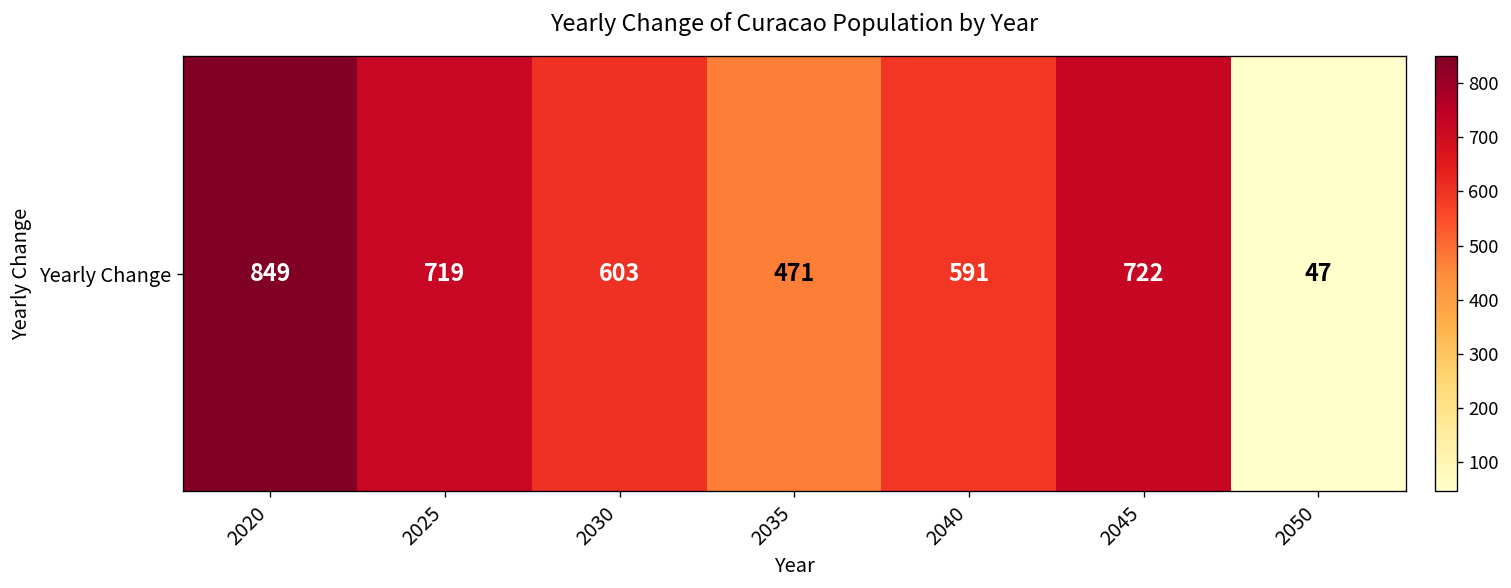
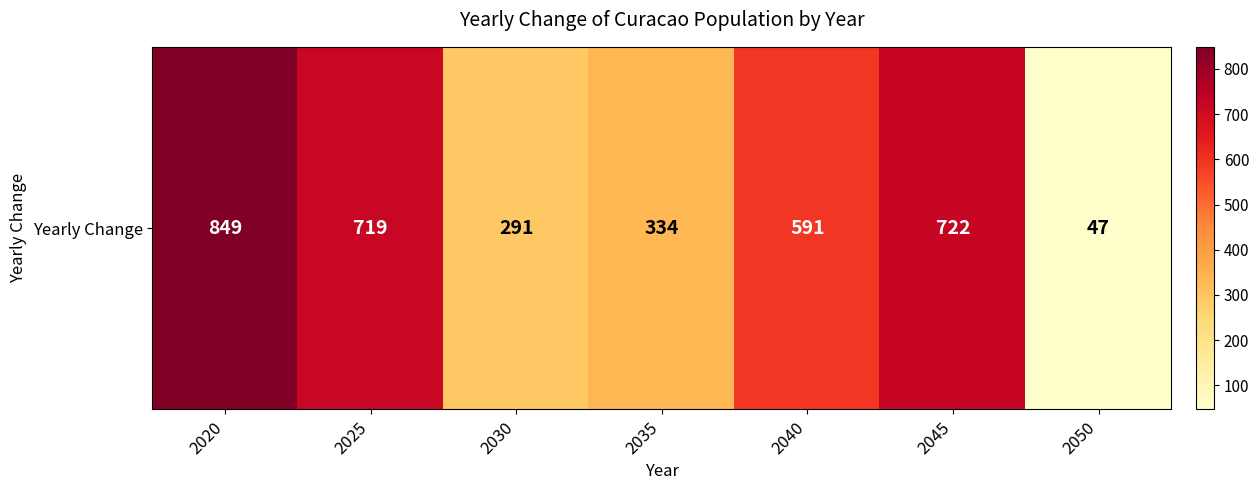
Yearly Change, 2030: 603 -> 291
Yearly Change, 2035: 471 -> 334
